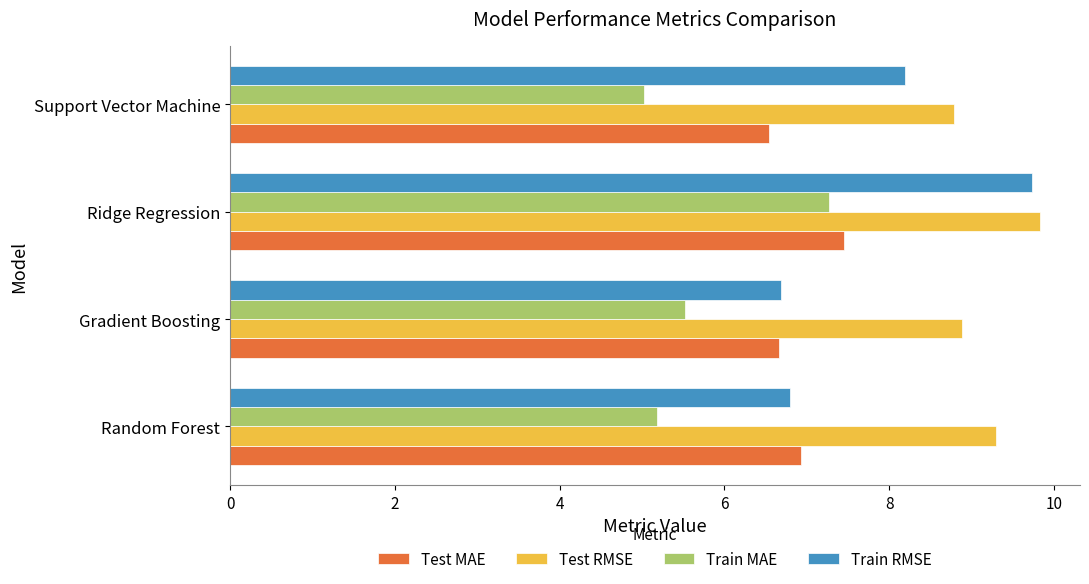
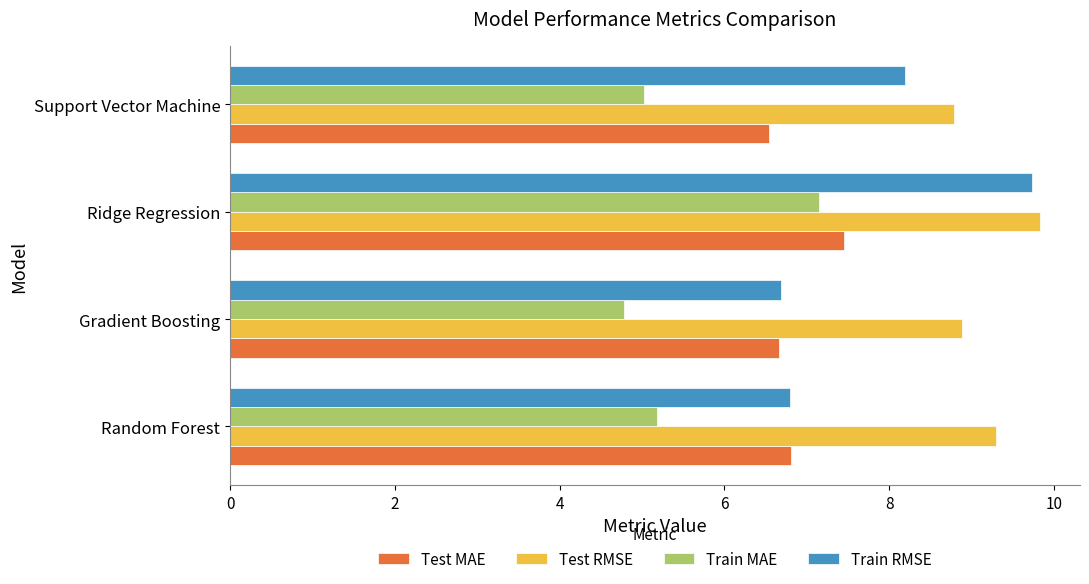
Train MAE, Ridge Regression: 7.3 -> 7.2
Train MAE, Gradient Boosting: 5.5 -> 4.8
Test MAE, Random Forest: 6.9 -> 6.8
